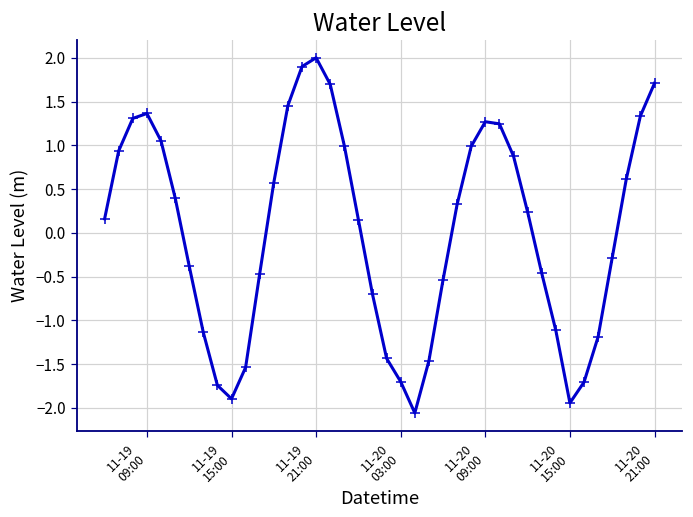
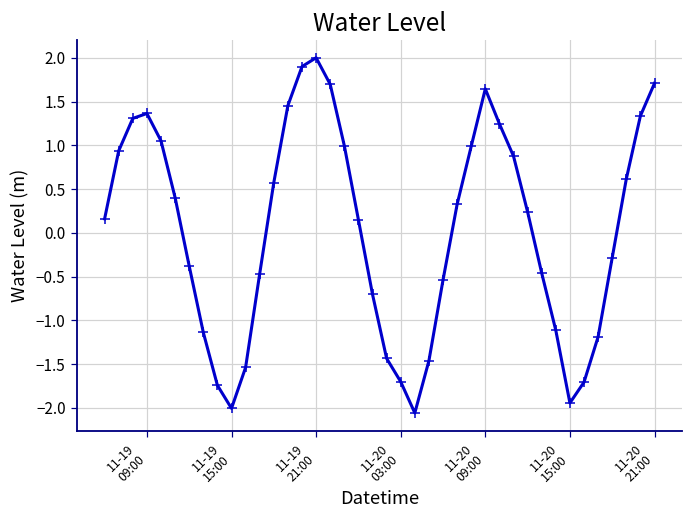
11-19 15:00: -1.9 -> -2.0
11-20 09:00: 1.3 -> 1.6
